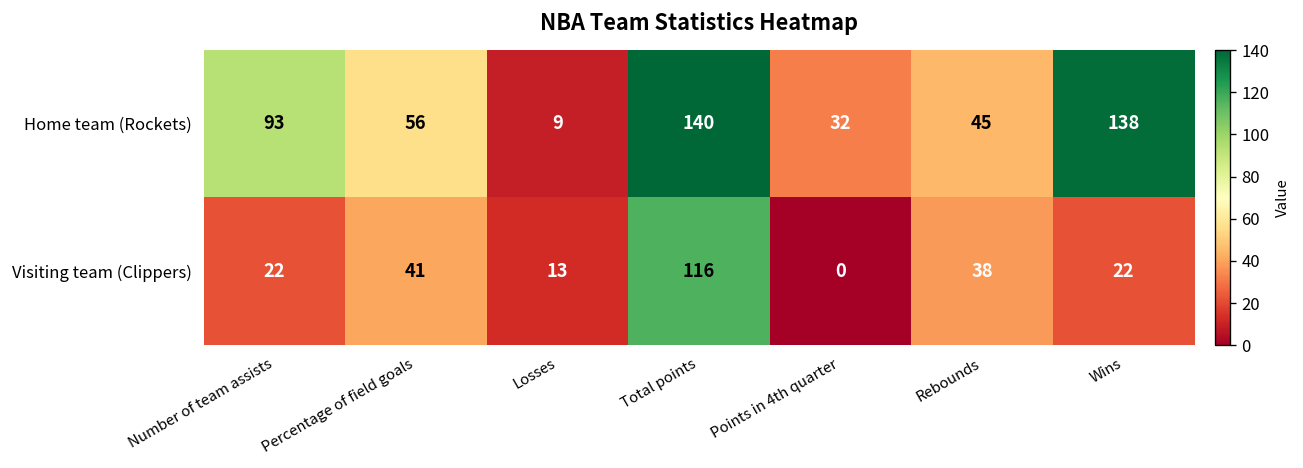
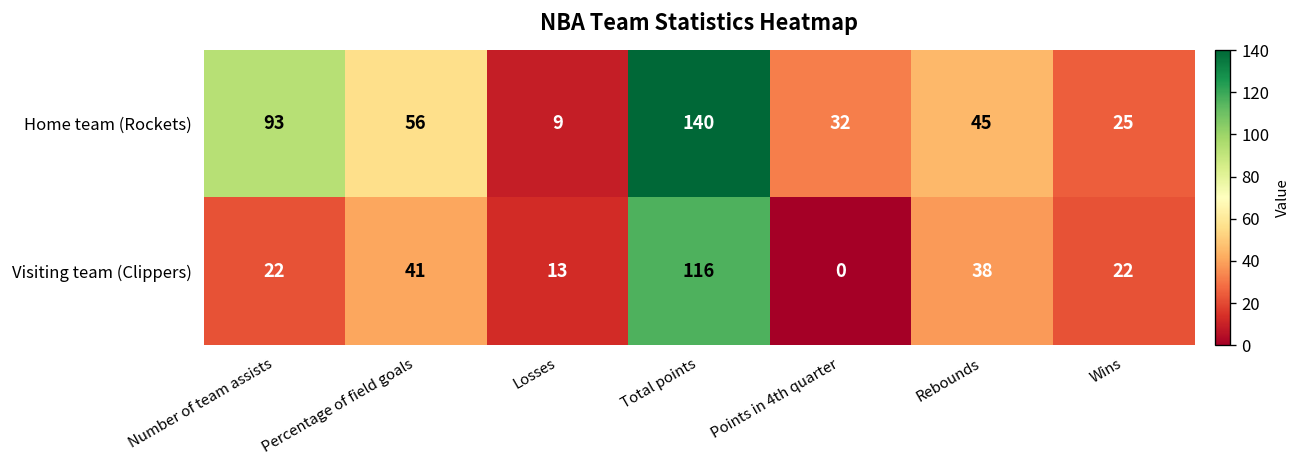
Home team (Rockets), Wins: 138 -> 25
